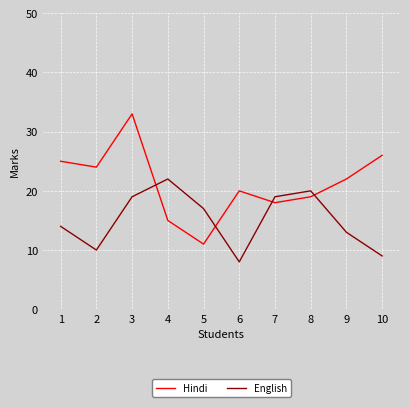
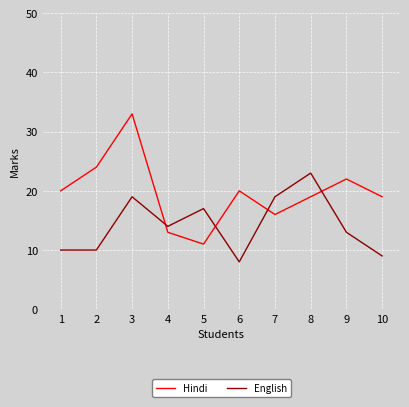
Hindi, 1: 25 -> 20
English, 1: 14 -> 10
Hindi, 4: 15 -> 13
English, 4: 22 -> 14
Hindi, 7: 18 -> 16
English, 8: 20 -> 23
Hindi, 10: 26 -> 19
